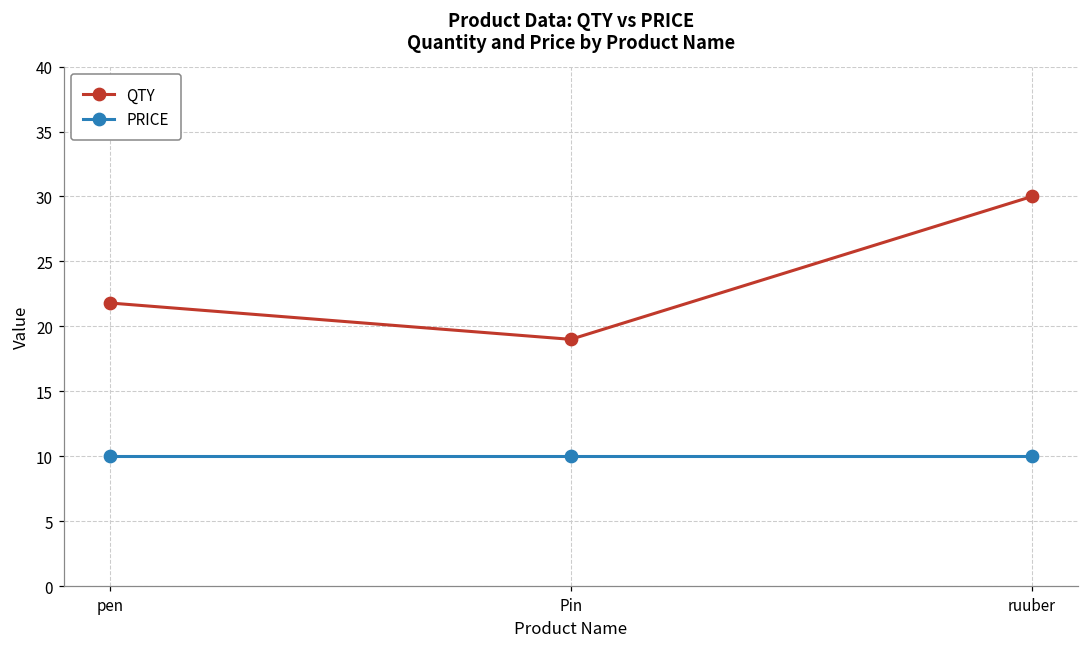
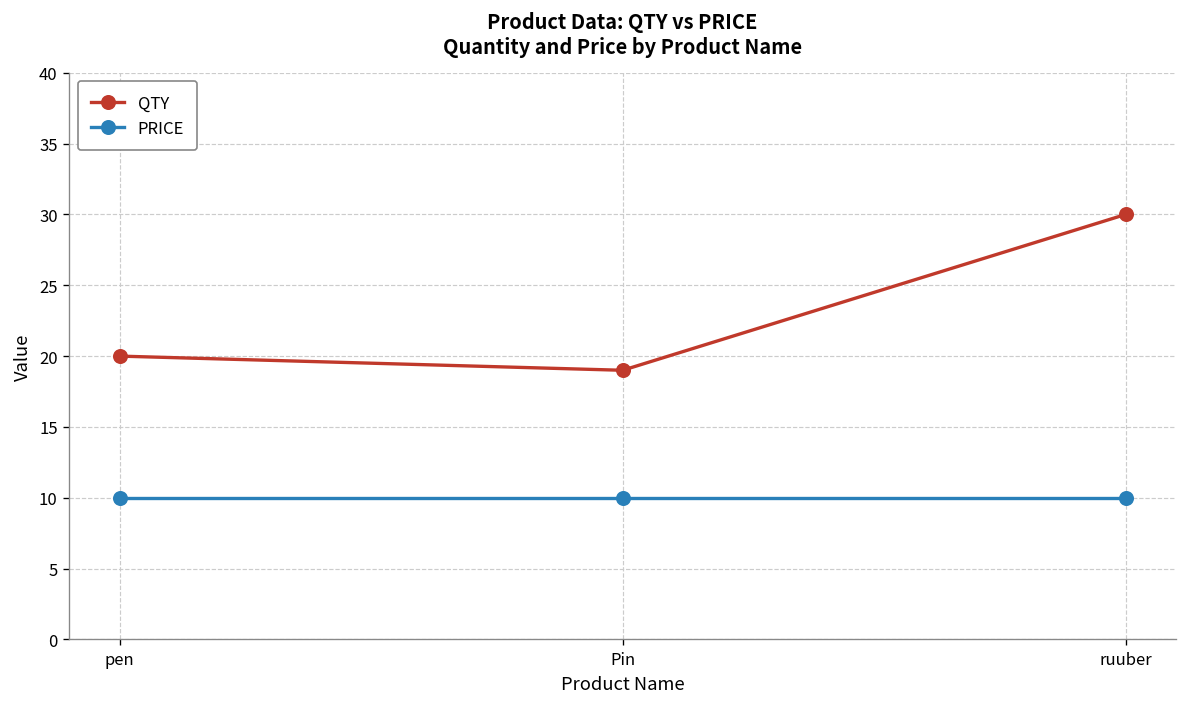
QTY, pen: 21.8 -> 20.0
